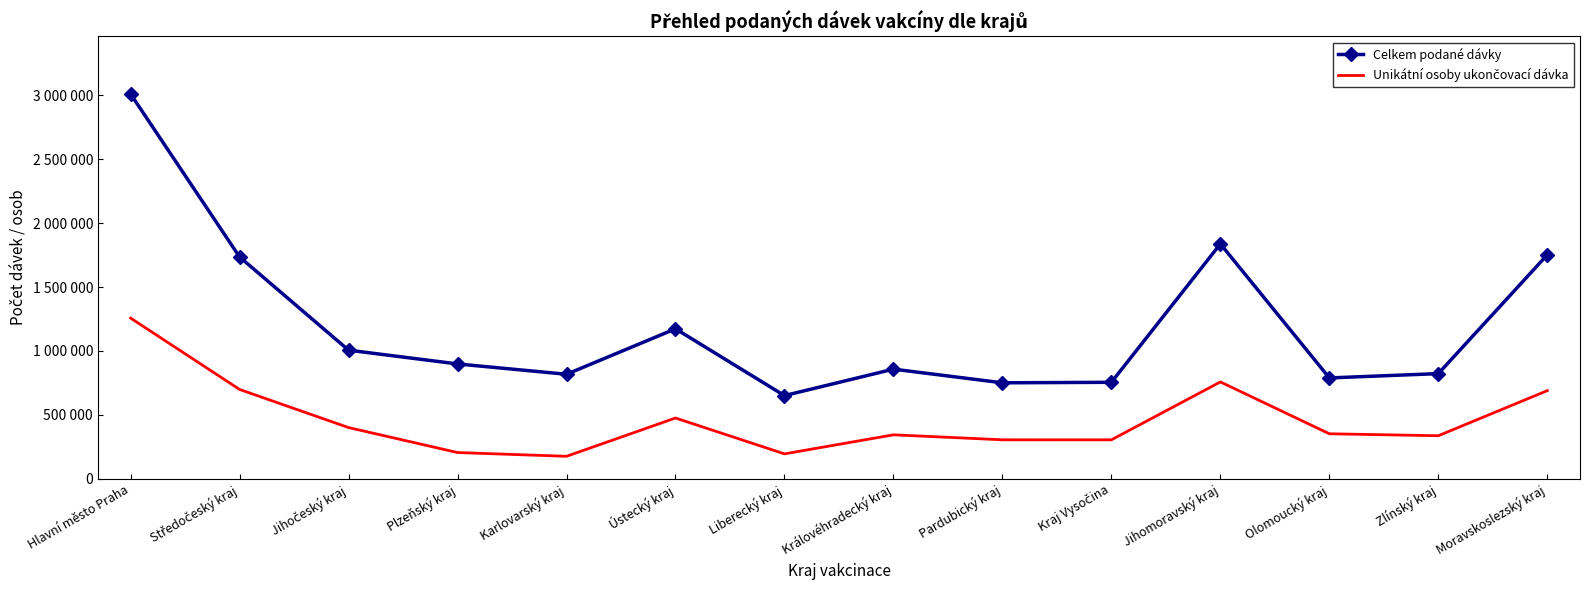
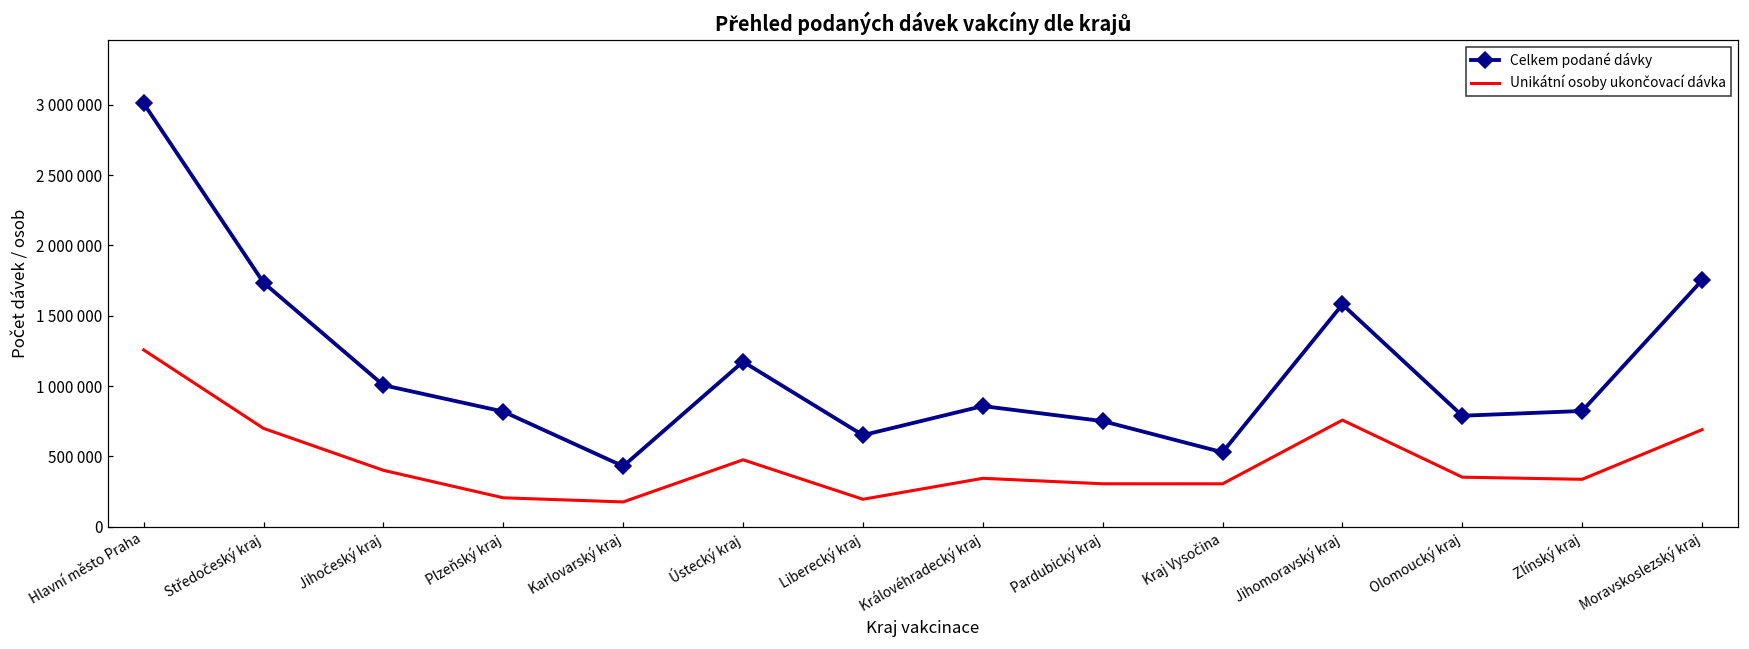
Celkem podané dávky, Plzeňský kraj: 900000 -> 820000
Celkem podané dávky, Karlovarský kraj: 820000 -> 430000
Celkem podané dávky, Kraj Vysočina: 750000 -> 530000
Celkem podané dávky, Jihomoravský kraj: 1840000 -> 1580000
